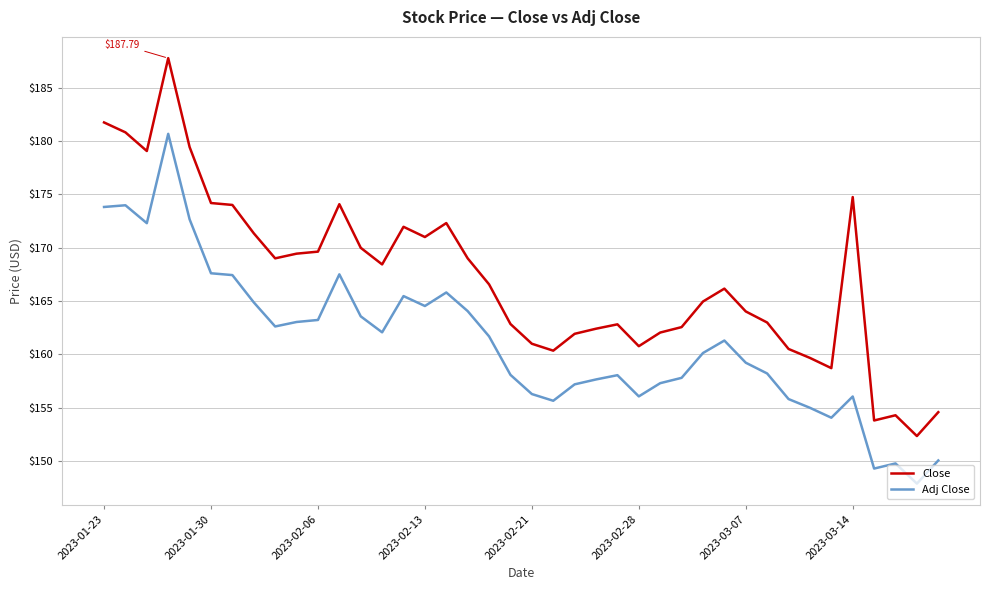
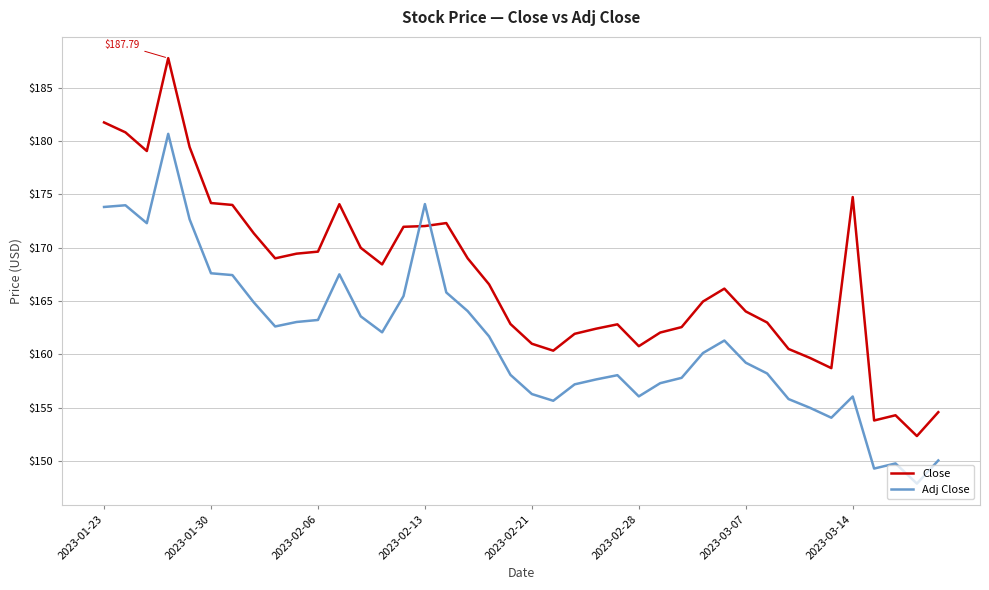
Close, 2023-02-13: $171.0 -> $172.0
Adj Close, 2023-02-13: $164.5 -> $174.1
